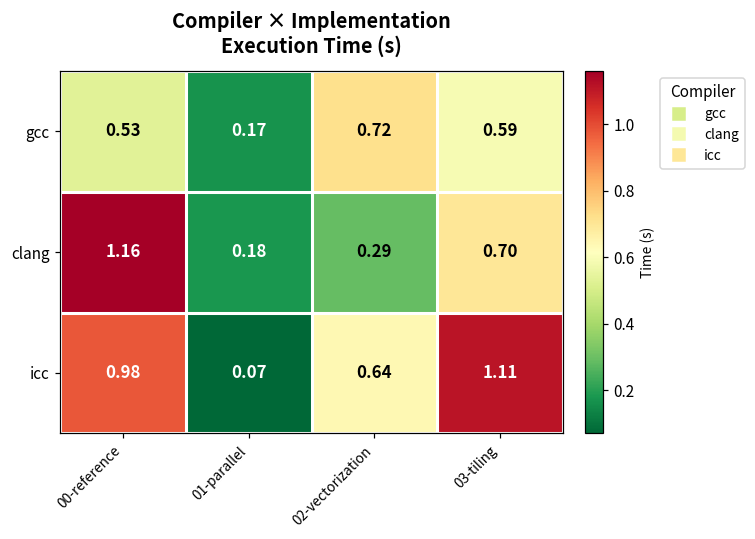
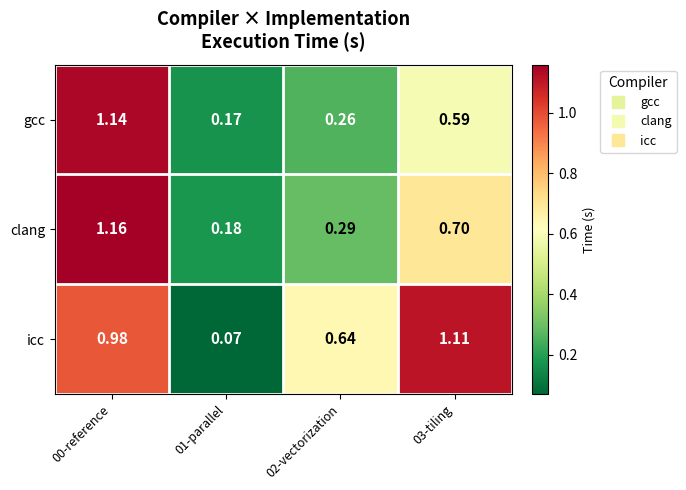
gcc, 00-reference: 0.53 -> 1.14
gcc, 02-vectorization: 0.72 -> 0.26
